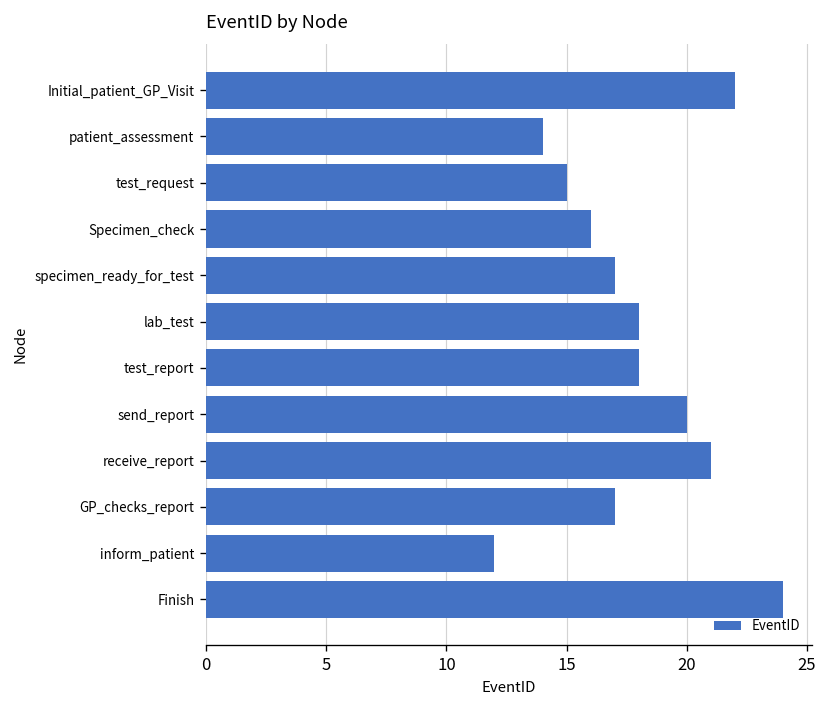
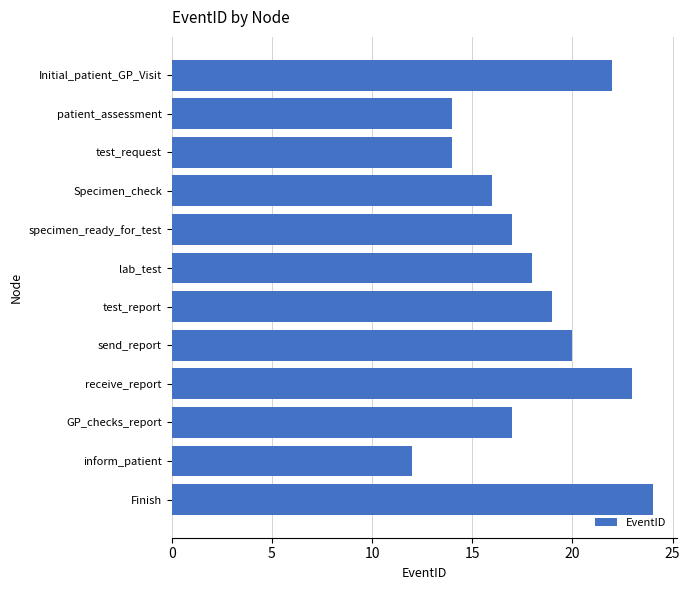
test_request: 15 -> 14
test_report: 18 -> 19
receive_report: 21 -> 23
